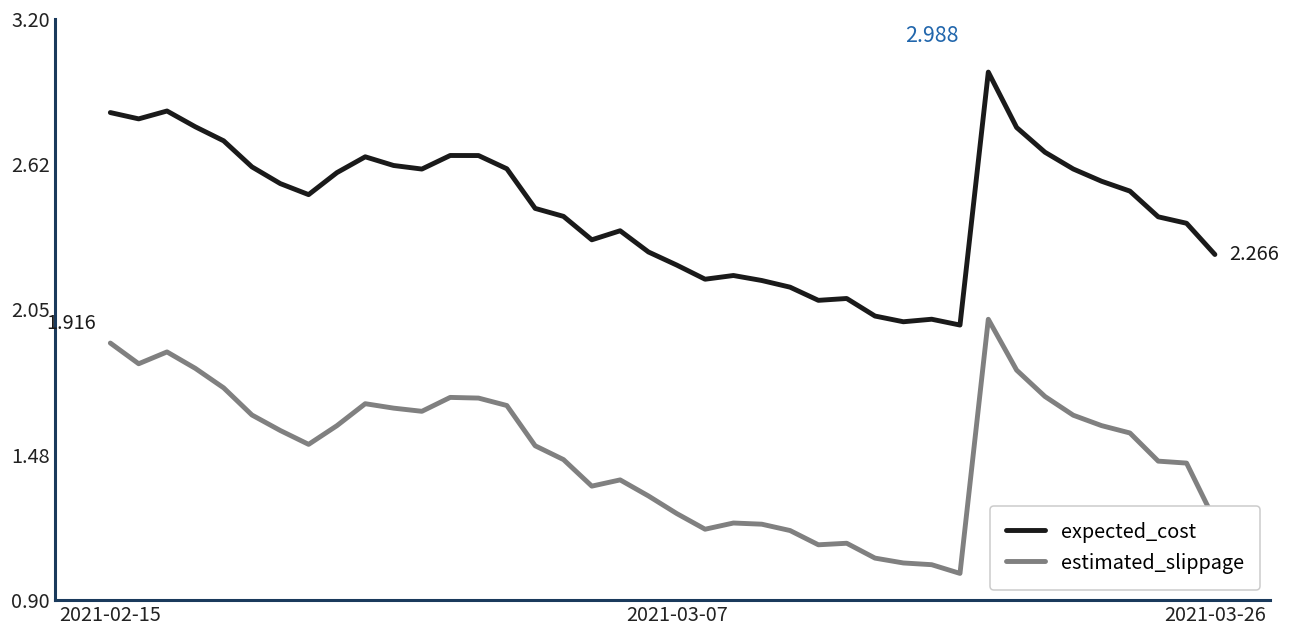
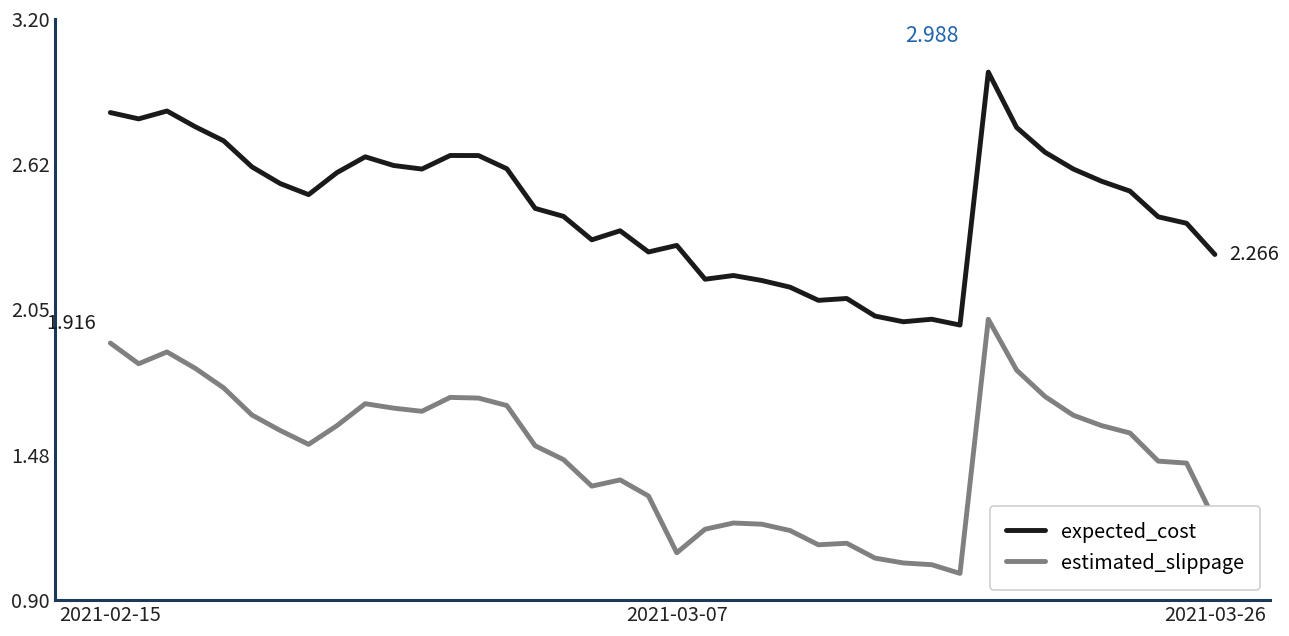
expected_cost, 2021-03-07: 2.22 -> 2.30
estimated_slippage, 2021-03-07: 1.24 -> 1.09
